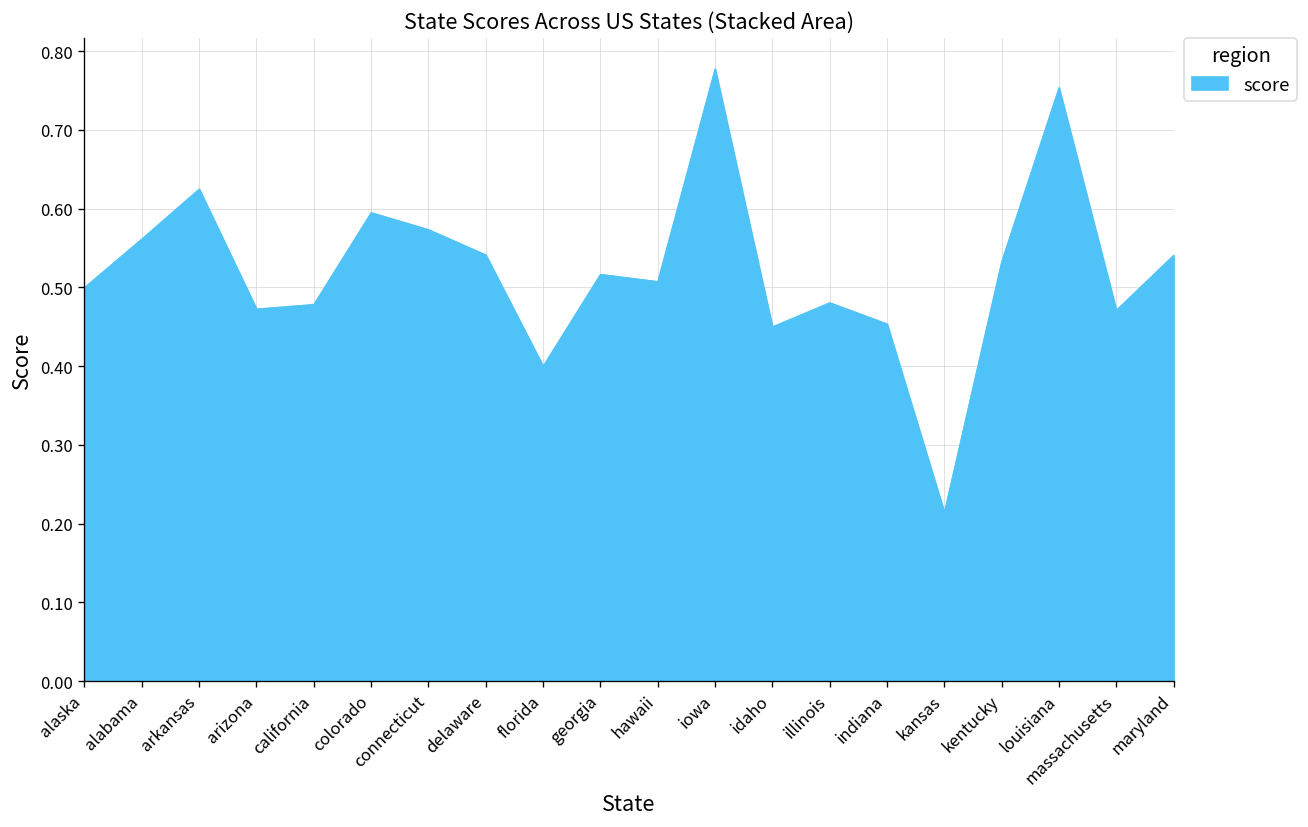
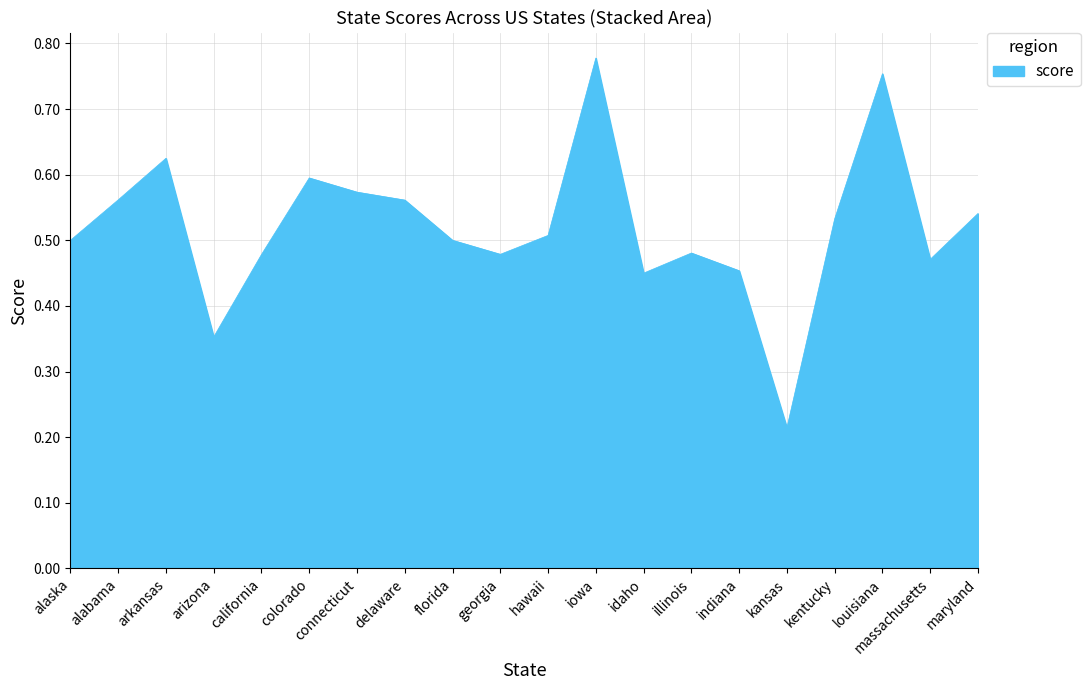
arizona: 0.47 -> 0.35
delaware: 0.54 -> 0.56
florida: 0.4 -> 0.5
georgia: 0.52 -> 0.48
